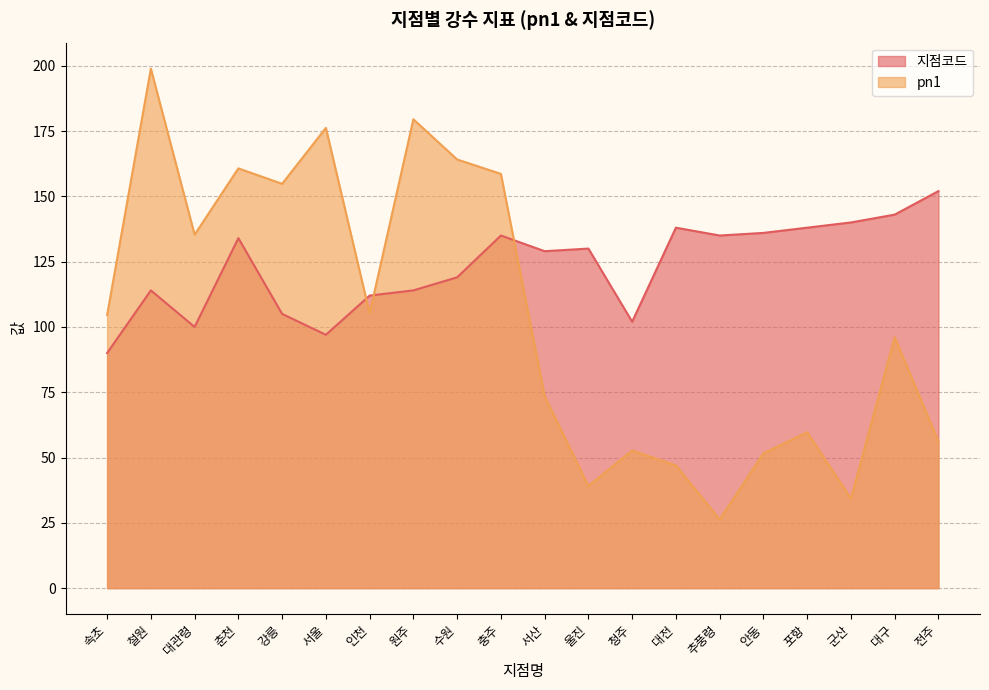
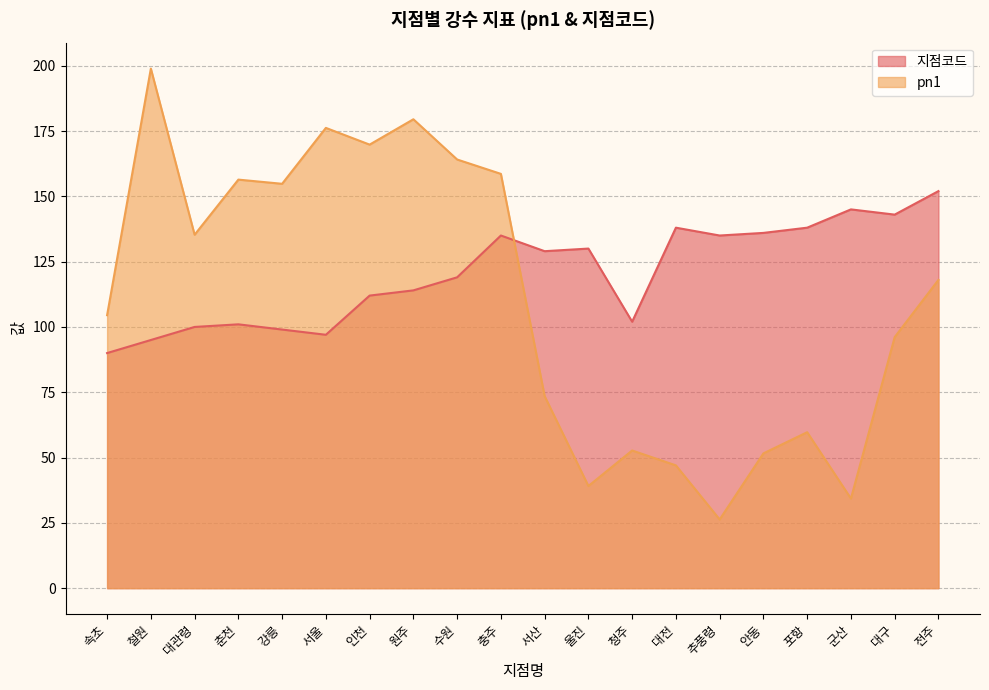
지점코드, 철원: 114 -> 95
지점코드, 춘천: 134 -> 101
pn1, 춘천: 161 -> 156
지점코드, 강릉: 105 -> 99
pn1, 인천: 105 -> 170
지점코드, 군산: 140 -> 145
pn1, 전주: 56 -> 118
